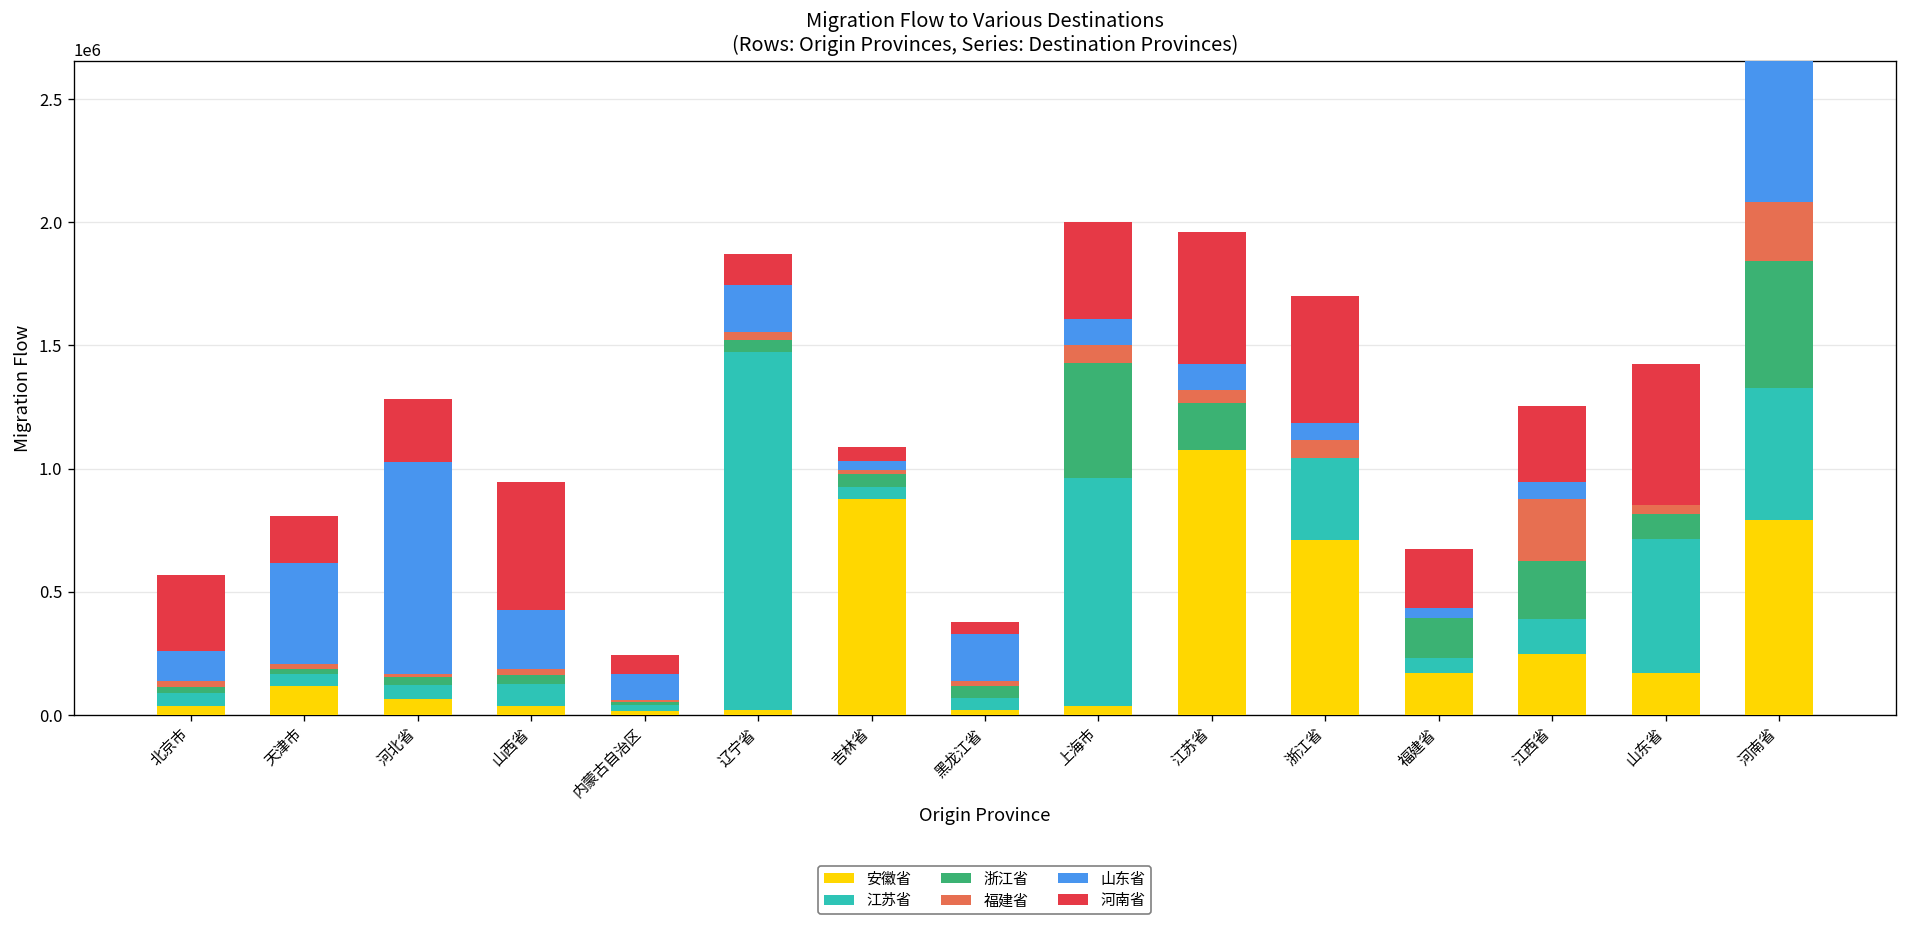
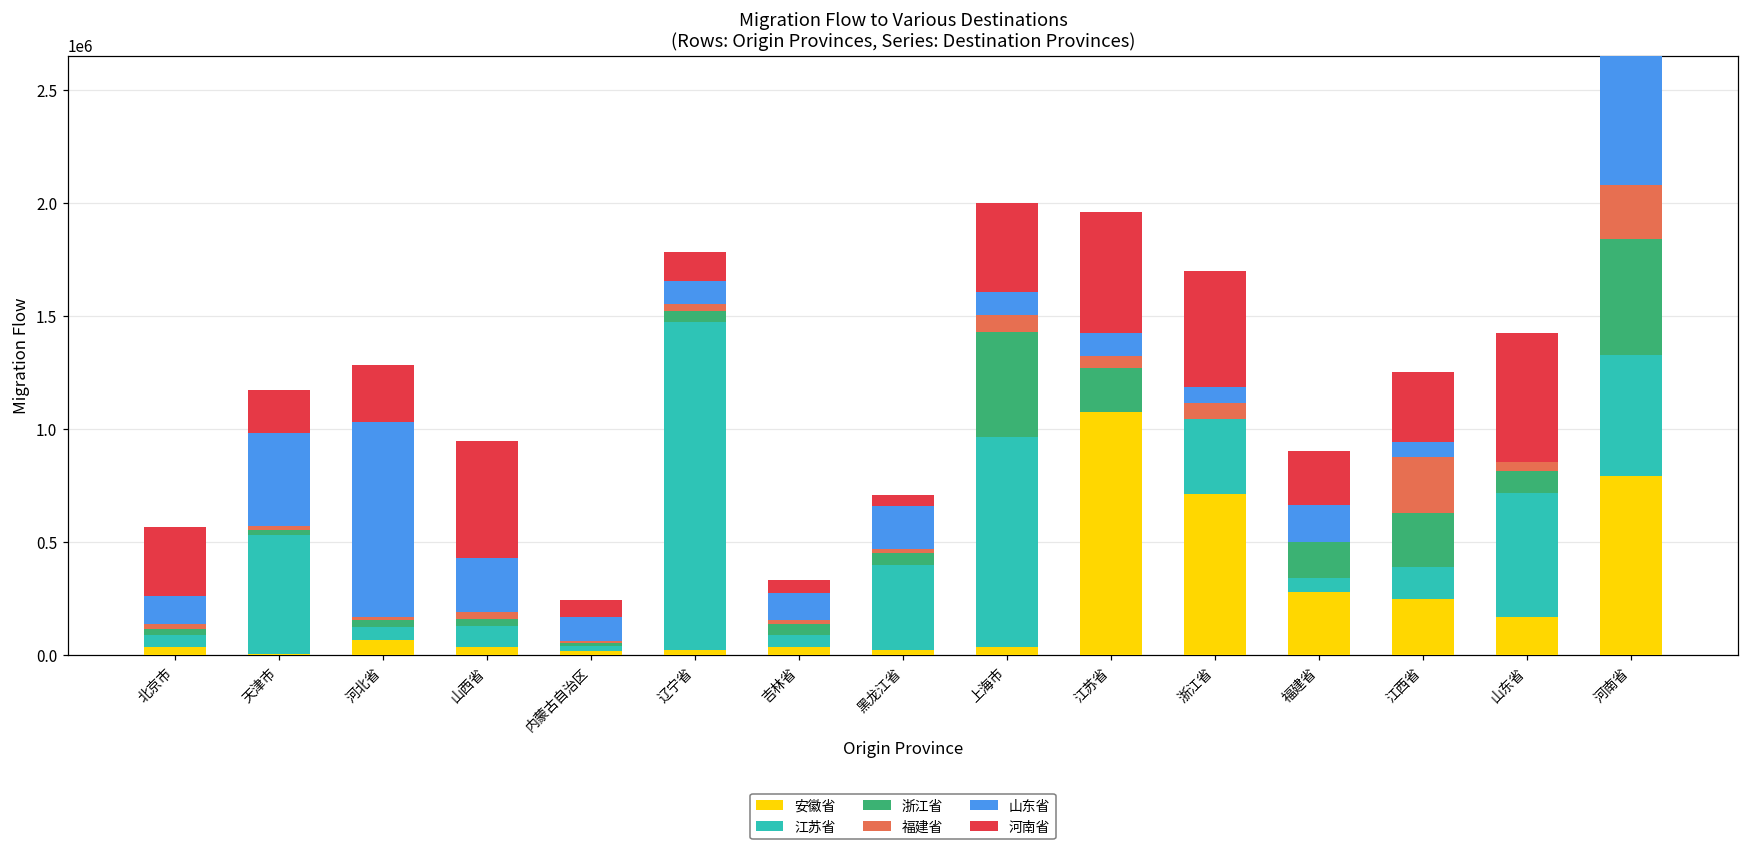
安徽省, 天津市: 120000 -> 0
江苏省, 天津市: 50000 -> 530000
山东省, 辽宁省: 190000 -> 100000
安徽省, 吉林省: 880000 -> 40000
山东省, 吉林省: 40000 -> 120000
江苏省, 黑龙江省: 50000 -> 380000
安徽省, 福建省: 170000 -> 280000
山东省, 福建省: 40000 -> 160000
